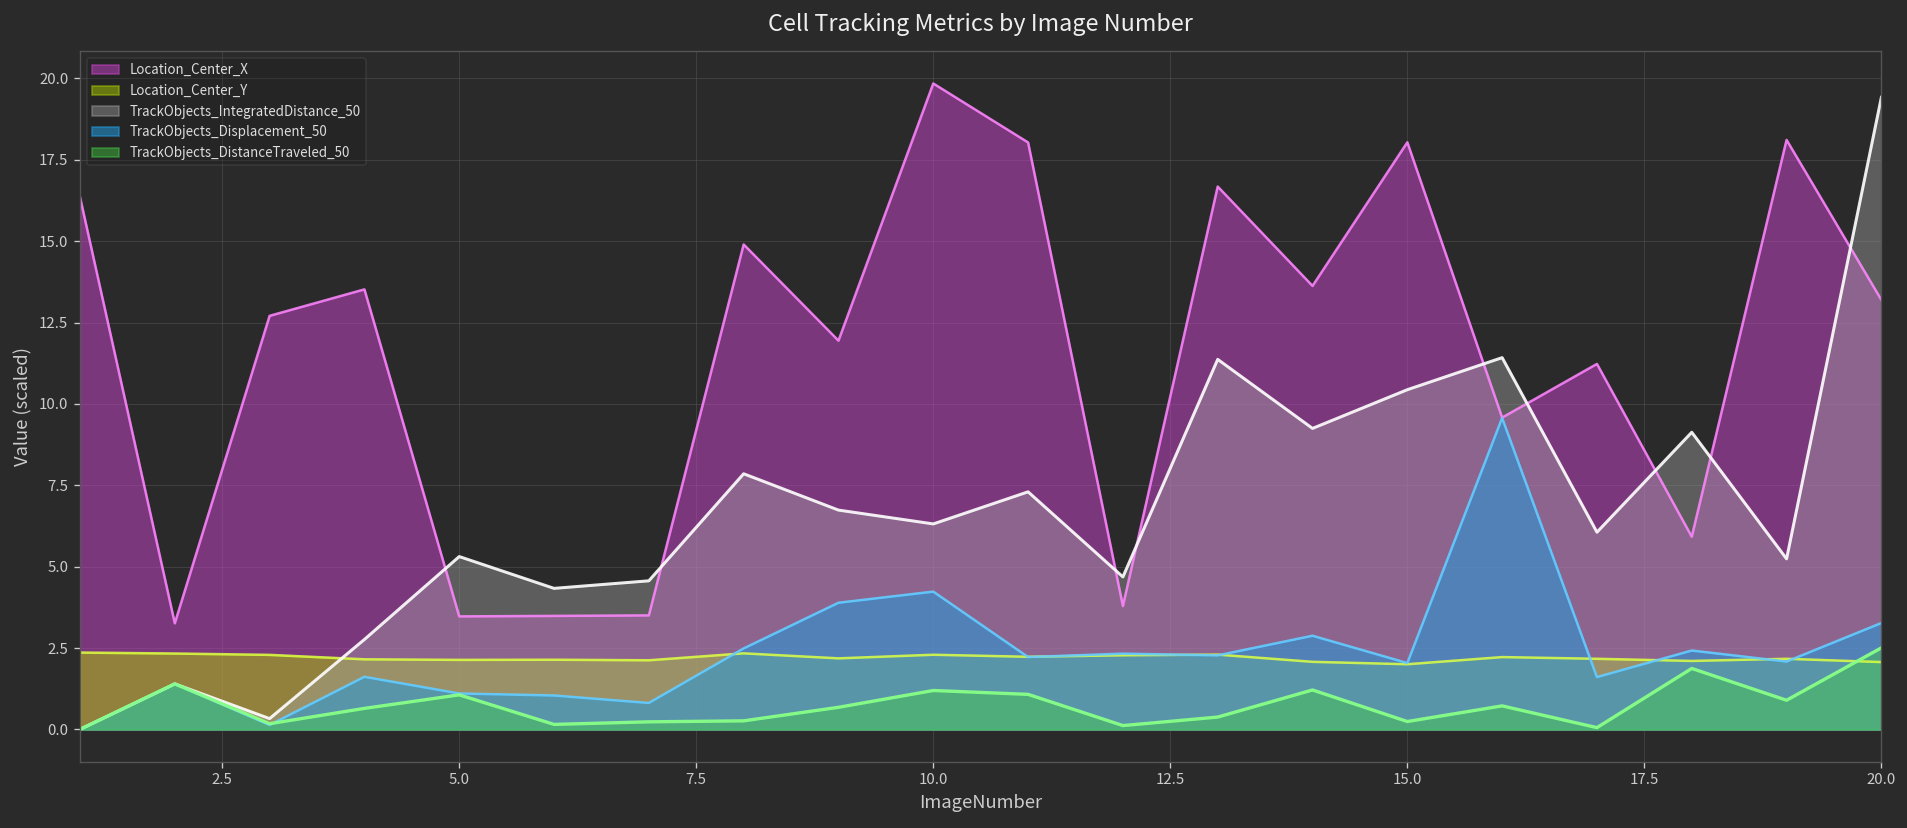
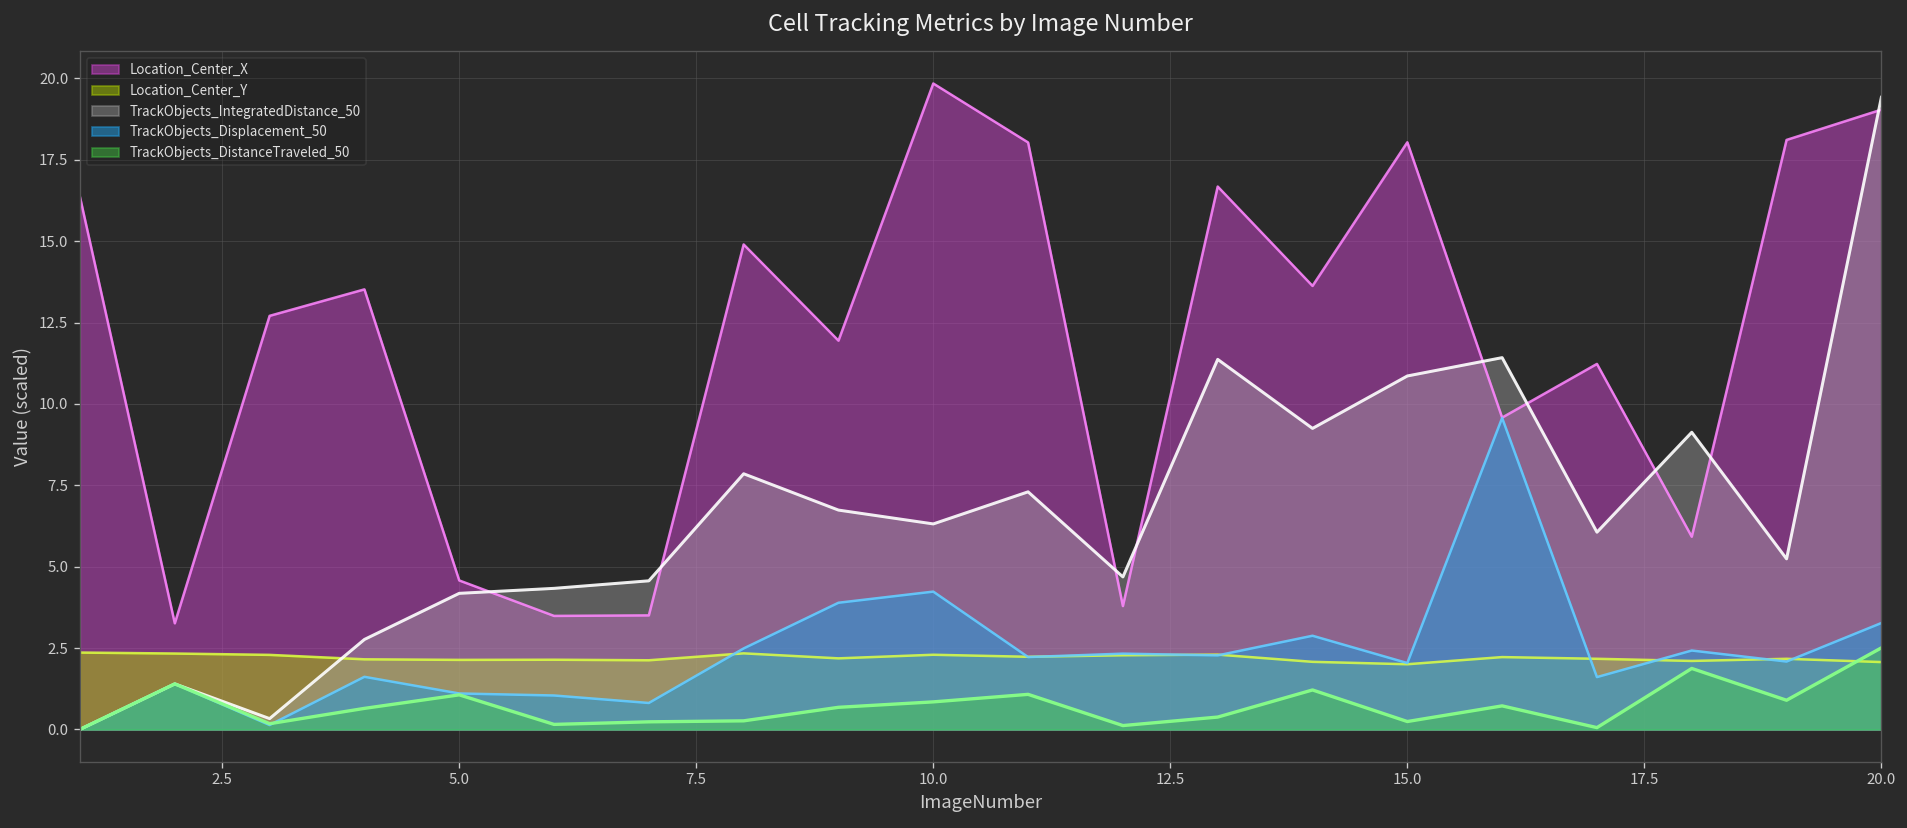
Location_Center_X, 5.0: 3.5 -> 4.6
TrackObjects_IntegratedDistance_50, 5.0: 5.3 -> 4.2
TrackObjects_DistanceTraveled_50, 10.0: 1.2 -> 0.8
TrackObjects_IntegratedDistance_50, 15.0: 10.4 -> 10.9
Location_Center_X, 20.0: 13.2 -> 19.0
